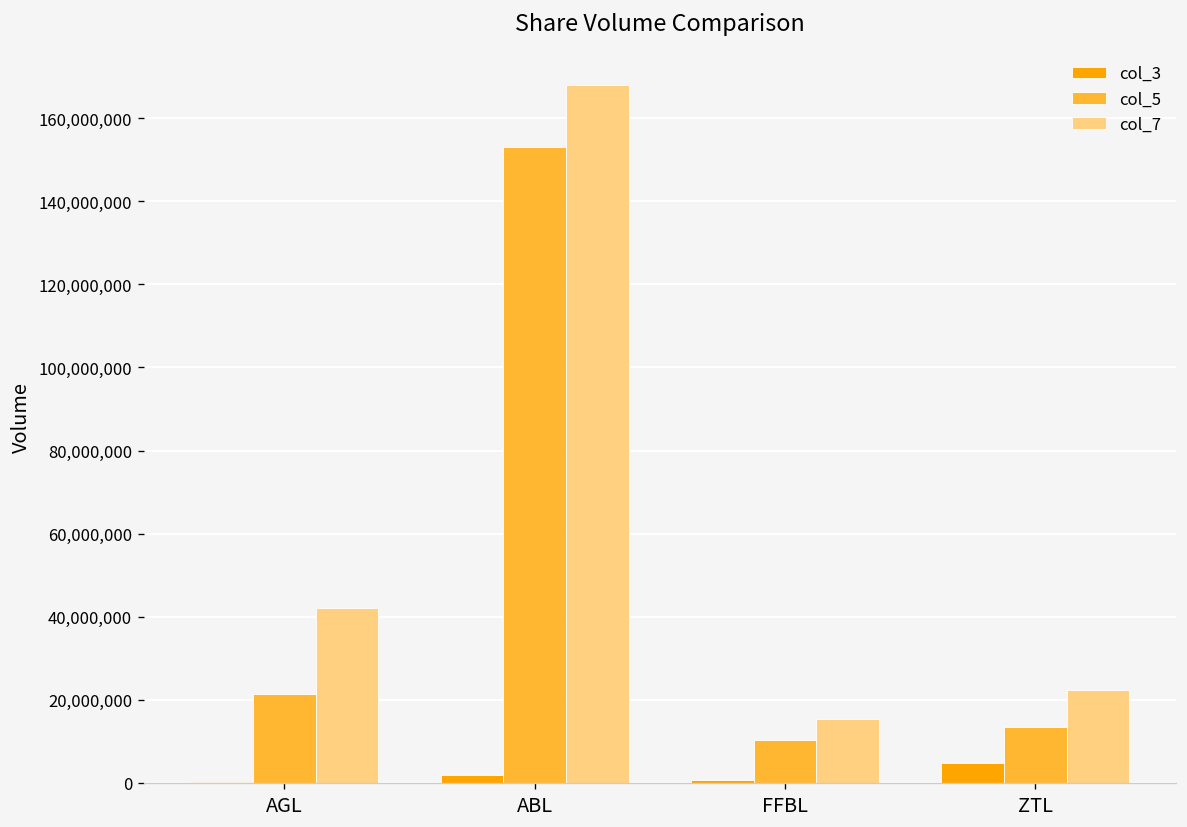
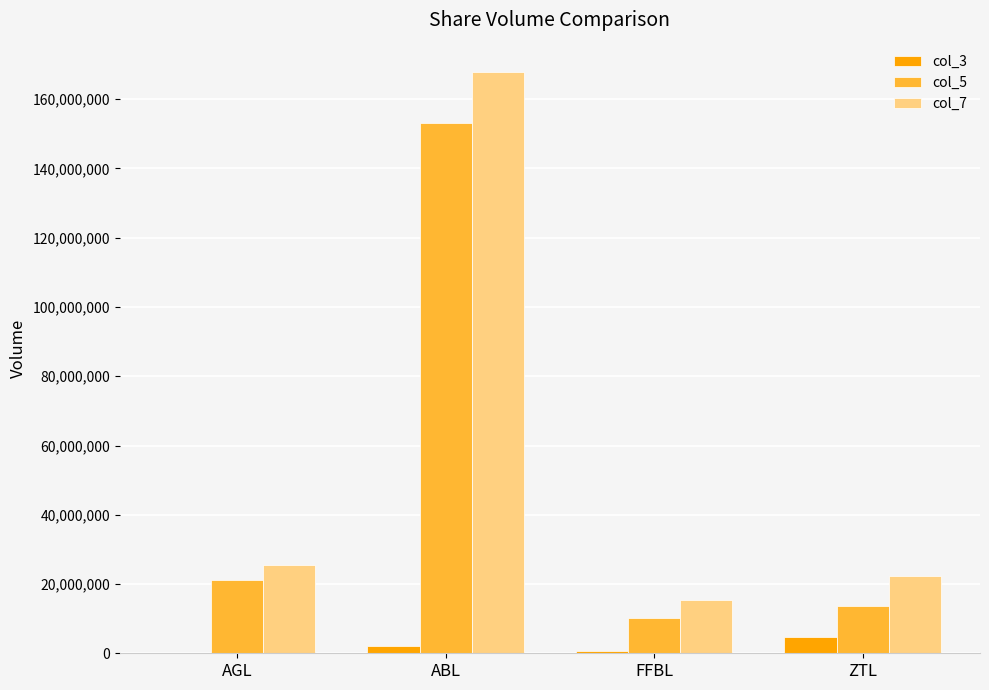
col_7, AGL: 42,000,000 -> 25,000,000
